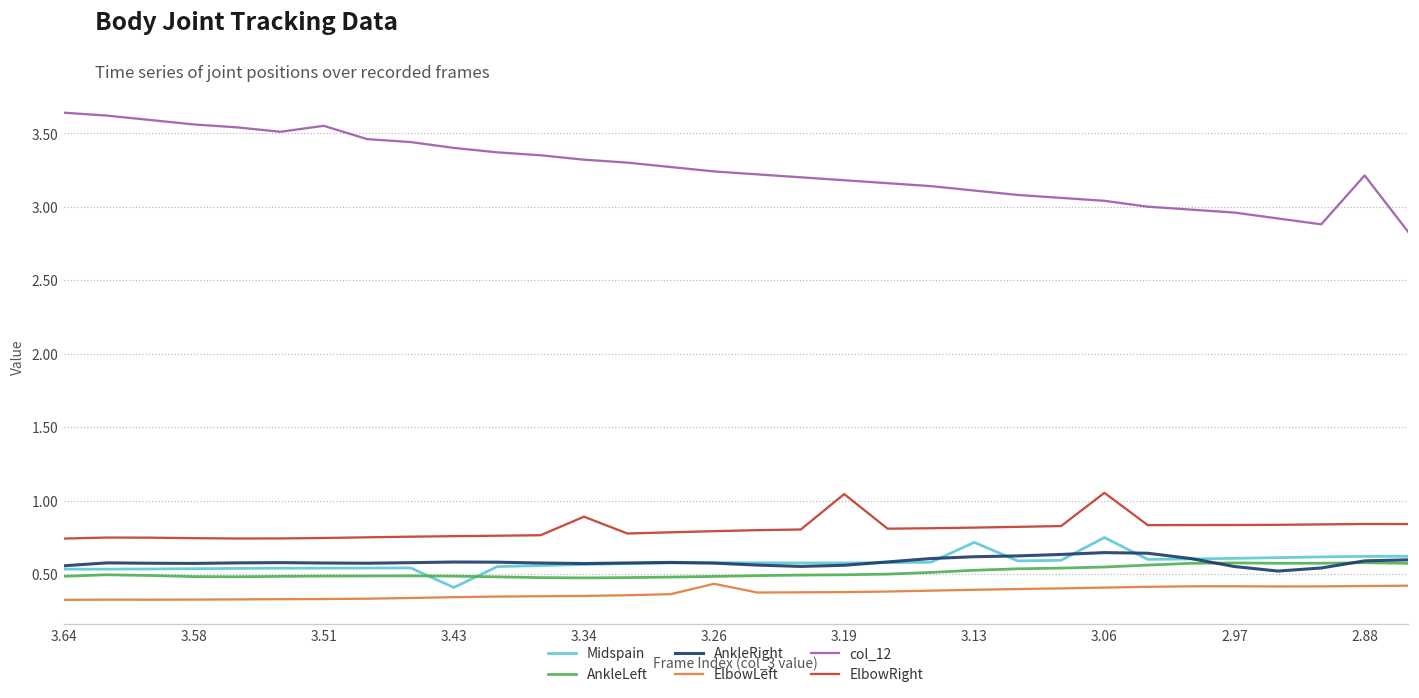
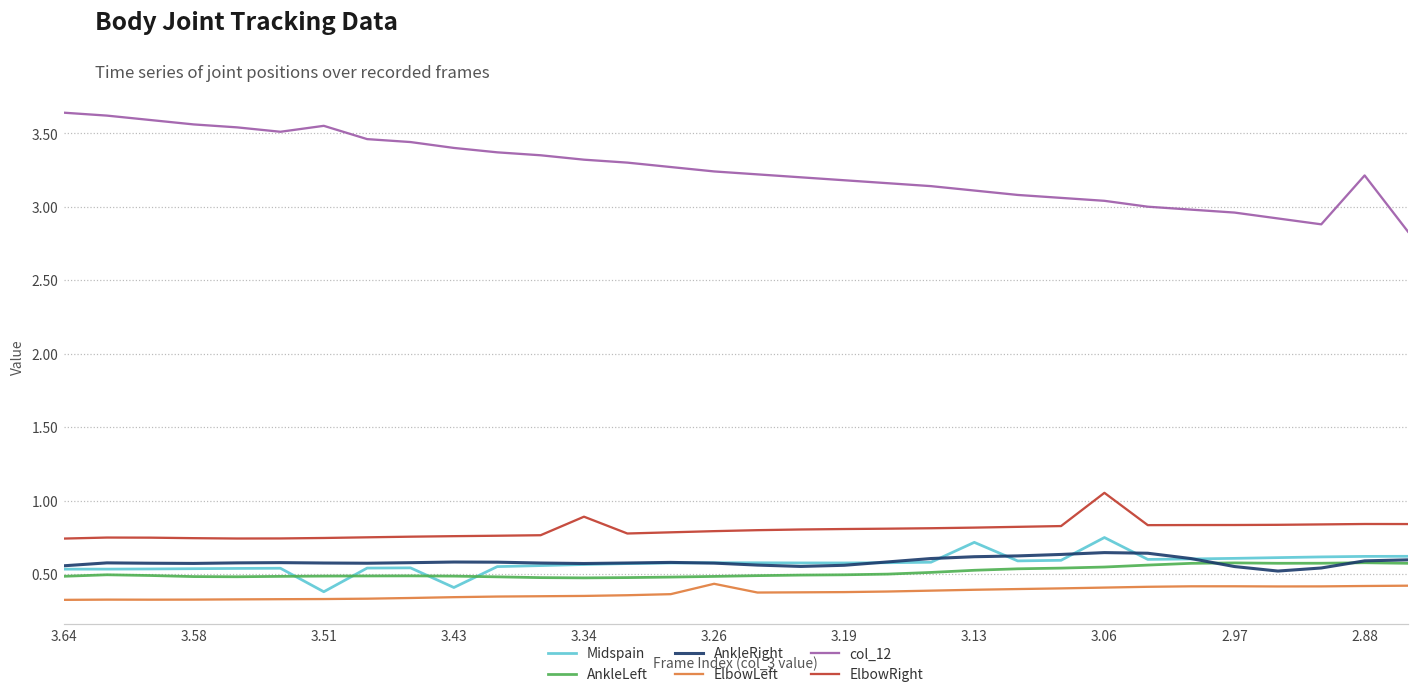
Midspain, 3.51: 0.54 -> 0.38
ElbowRight, 3.19: 1.04 -> 0.81
